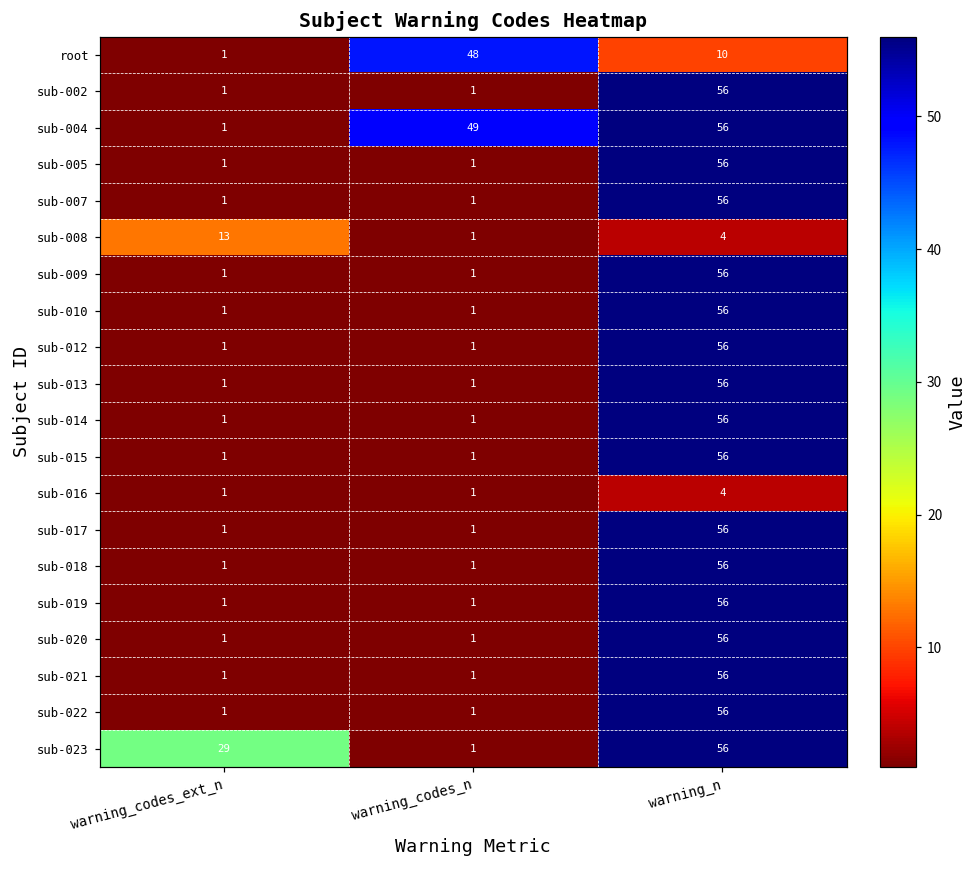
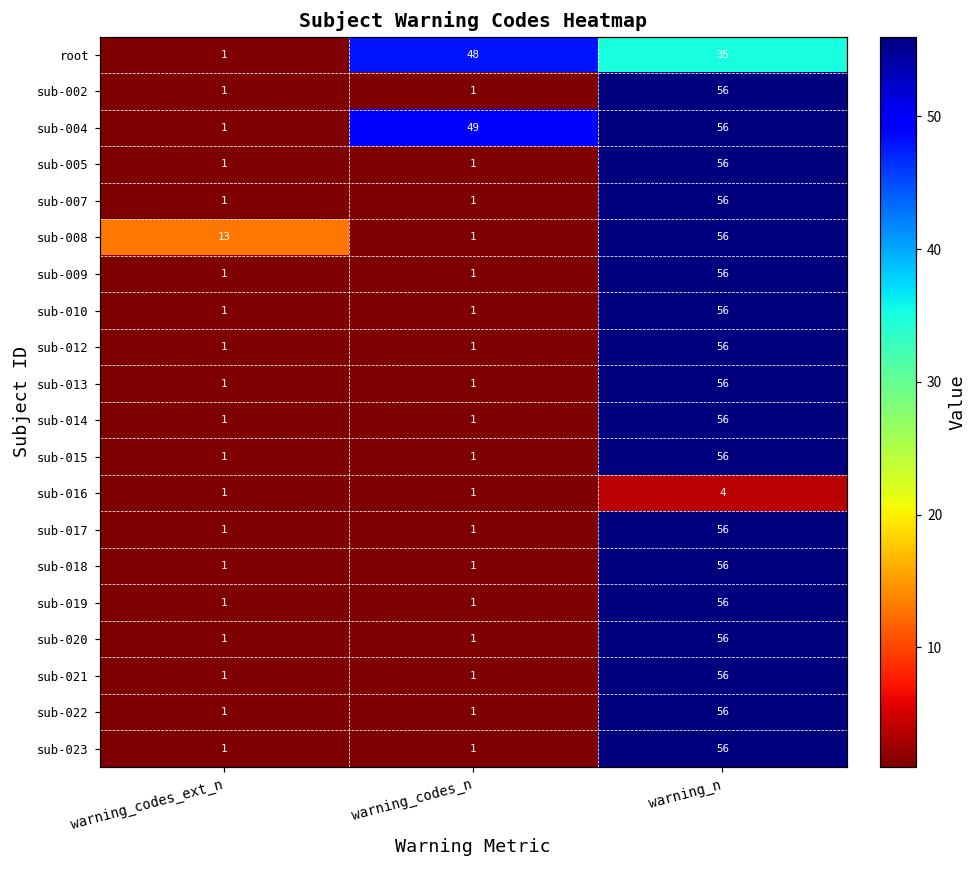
root, warning_n: 10 -> 35
sub-008, warning_n: 4 -> 56
sub-023, warning_codes_ext_n: 29 -> 1
